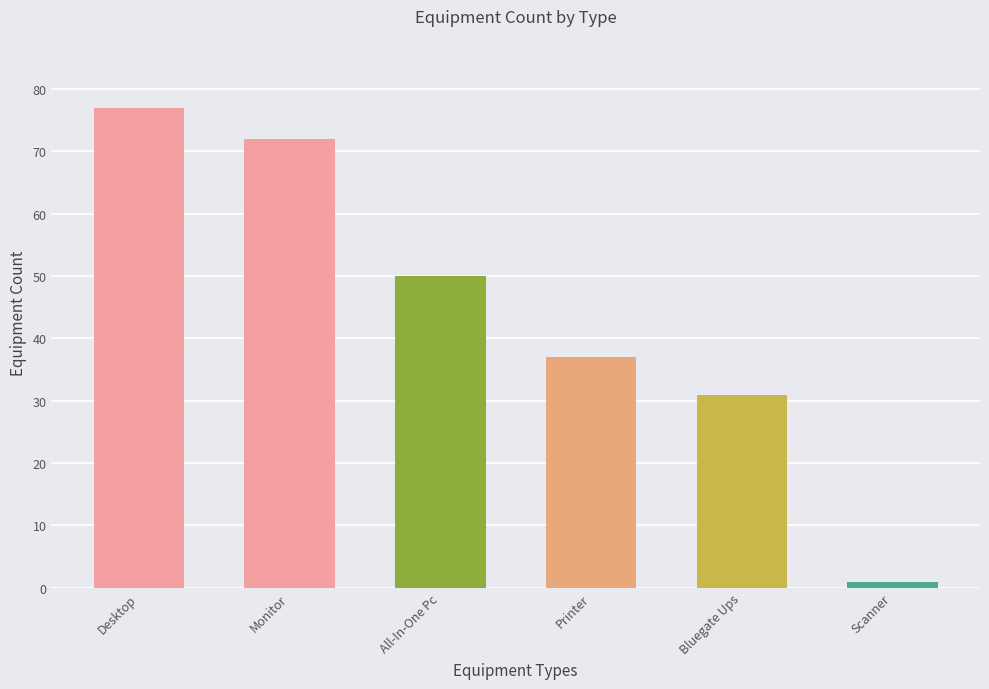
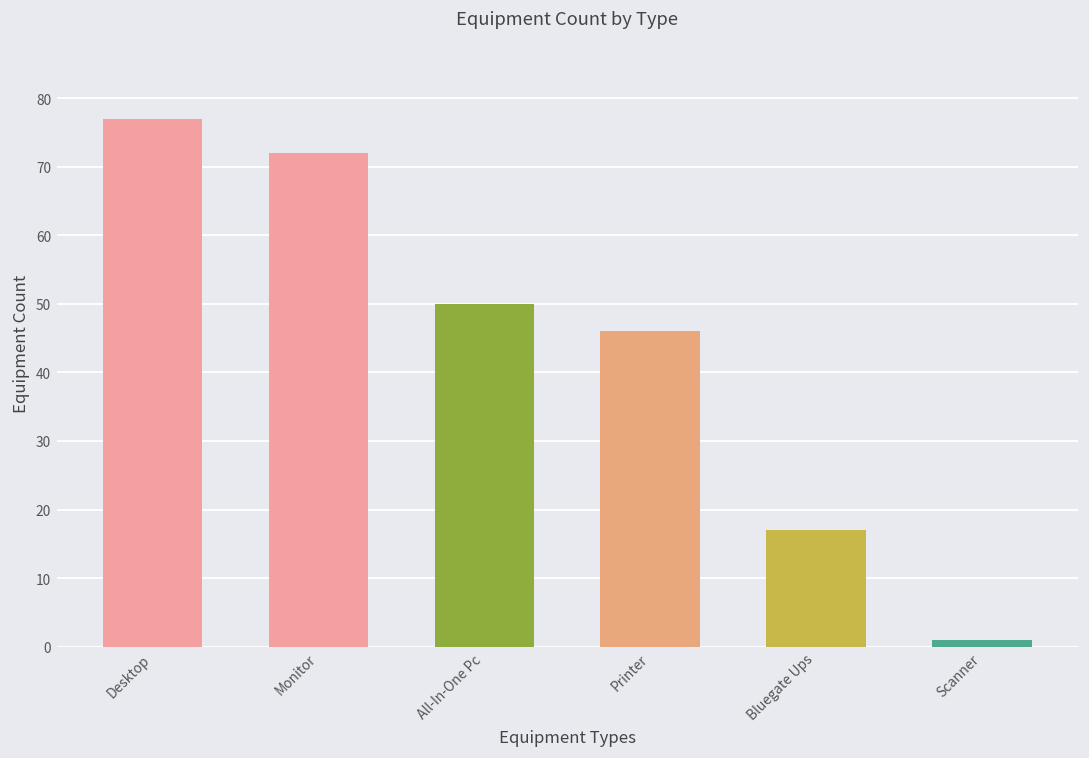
Printer: 37 -> 46
Bluegate Ups: 31 -> 17
